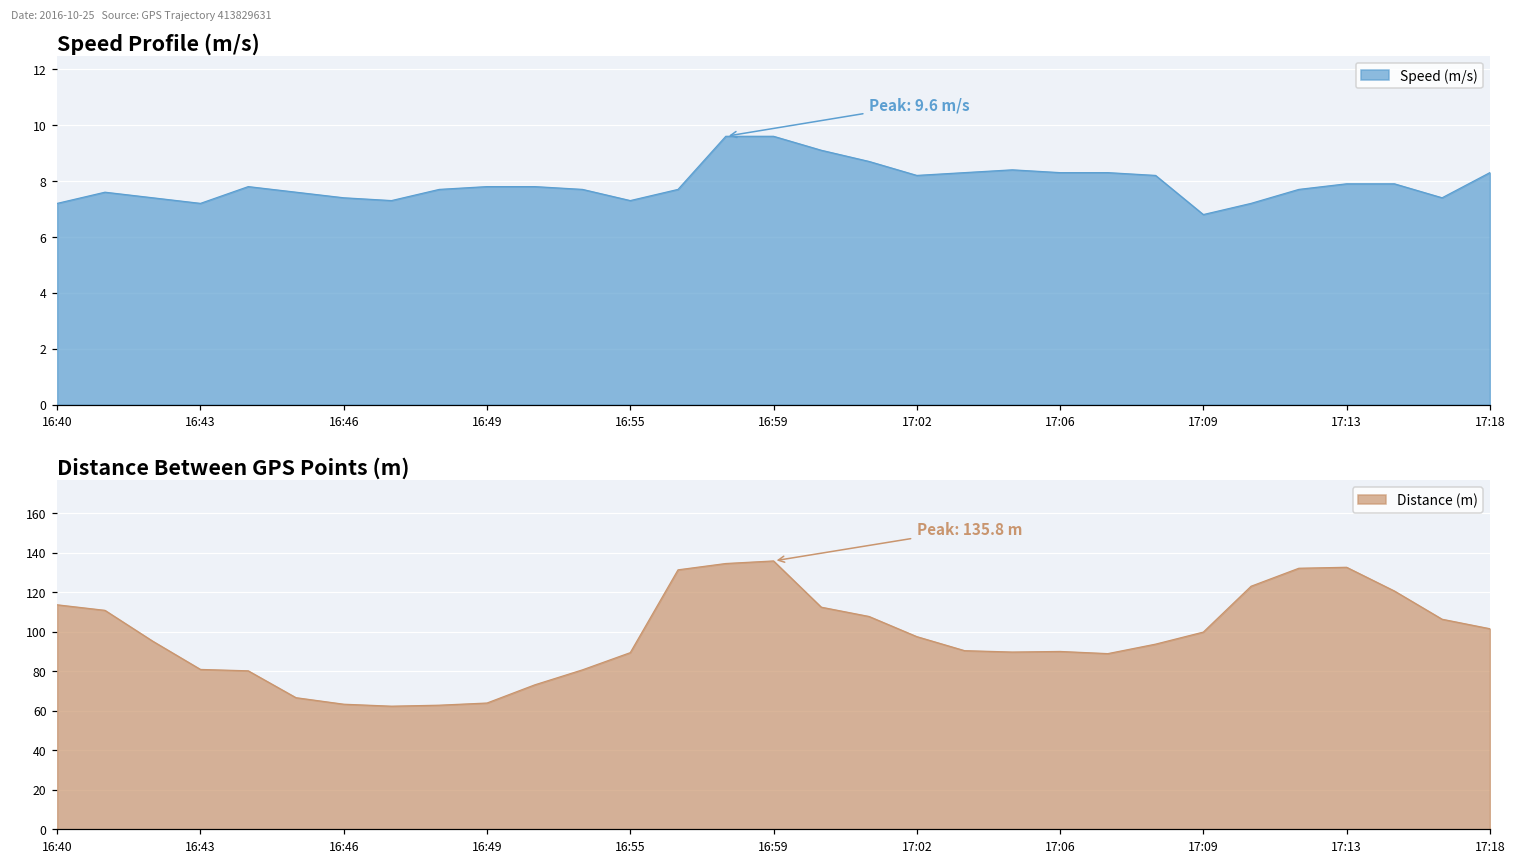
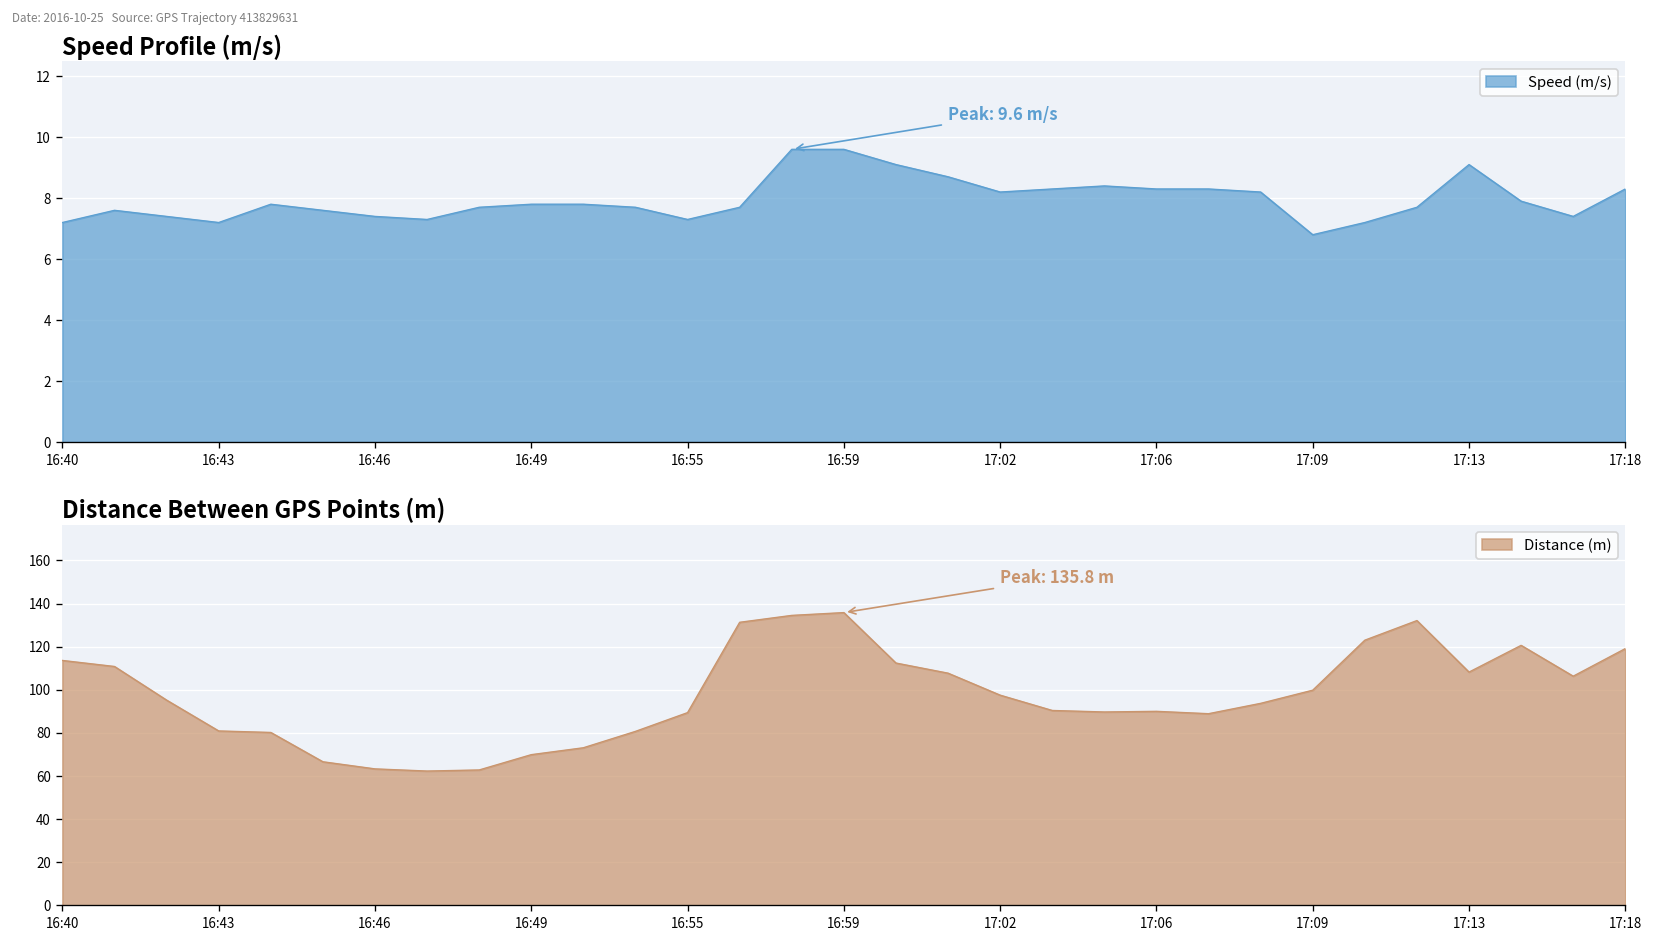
Speed Profile (m/s), 17:13: 7.9 -> 9.1
Distance Between GPS Points (m), 16:49: 64 -> 70
Distance Between GPS Points (m), 17:13: 133 -> 108
Distance Between GPS Points (m), 17:18: 102 -> 119
